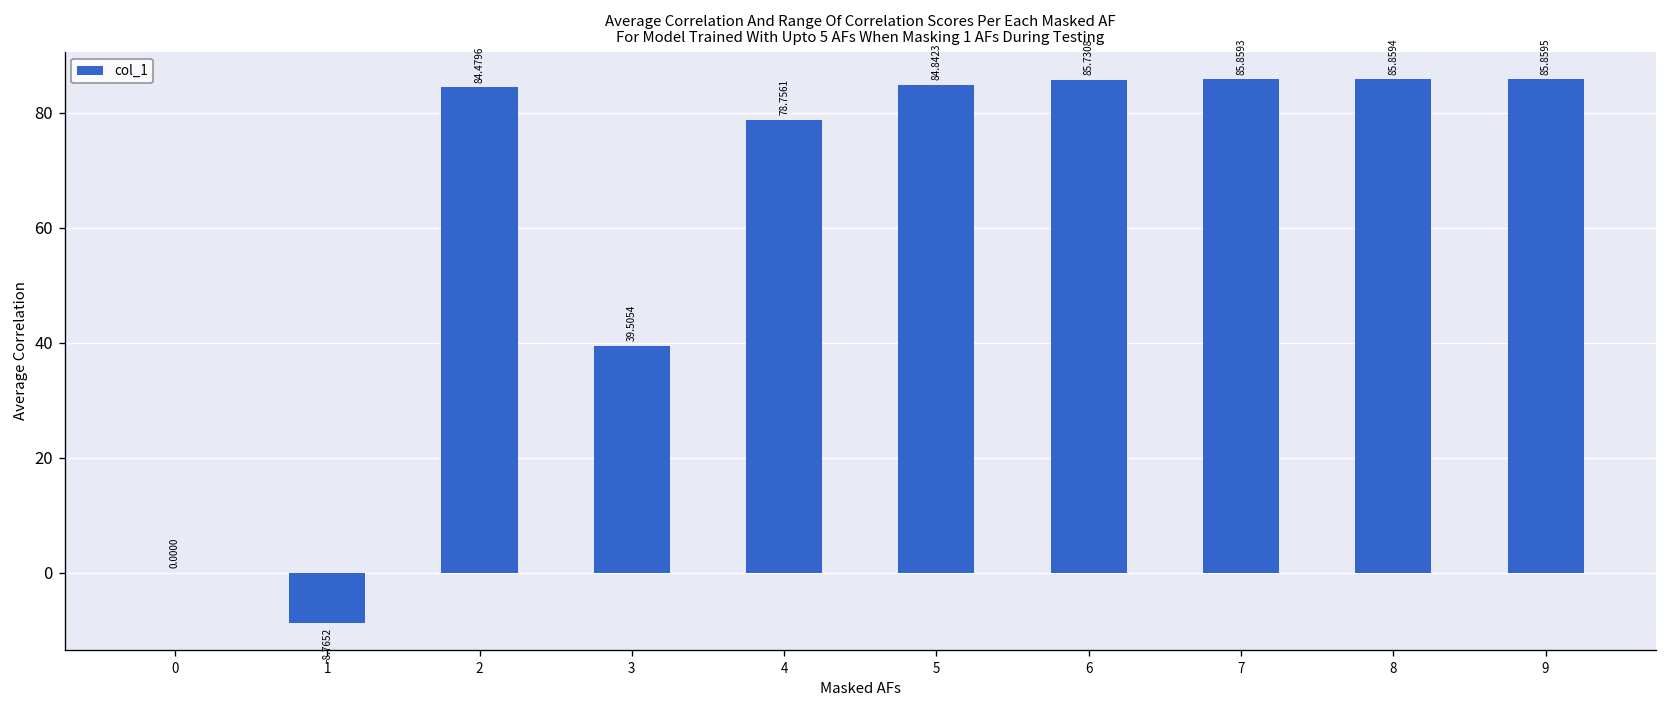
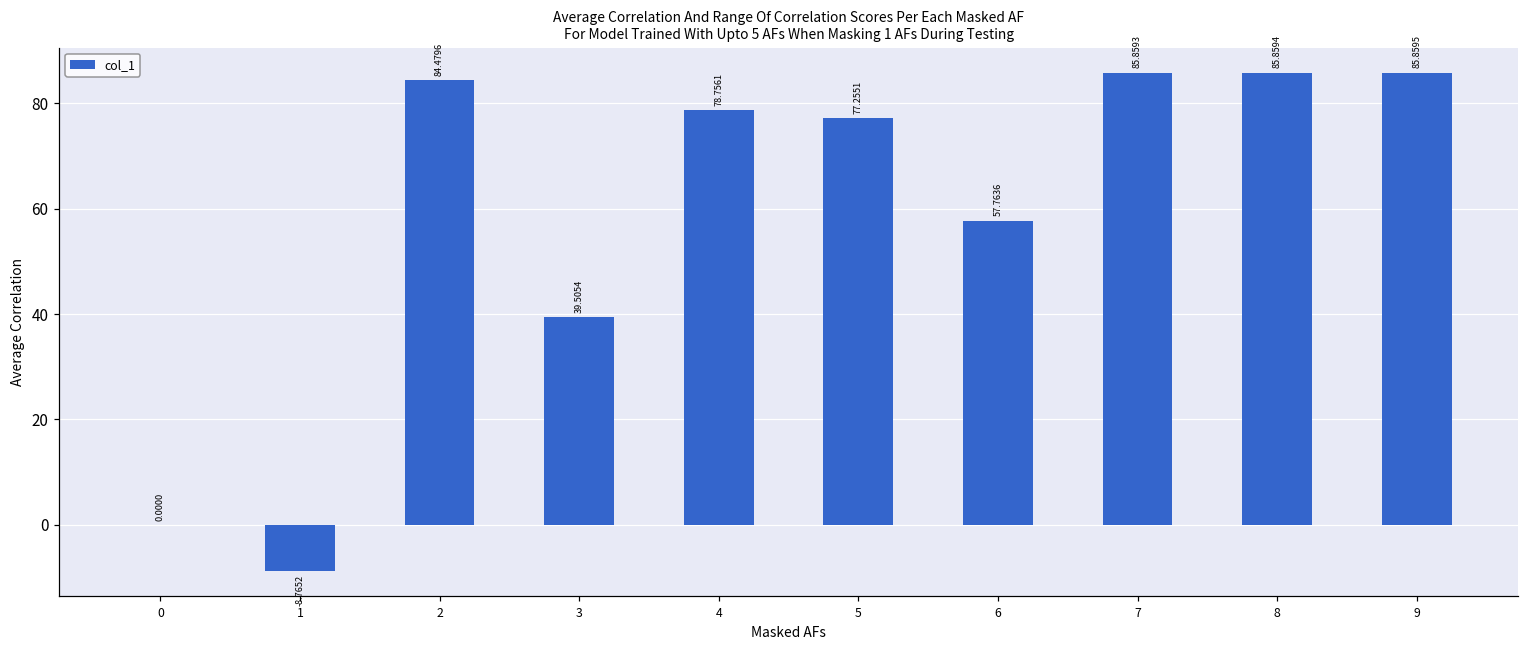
5: 84.8423 -> 77.2551
6: 85.7308 -> 57.7636
